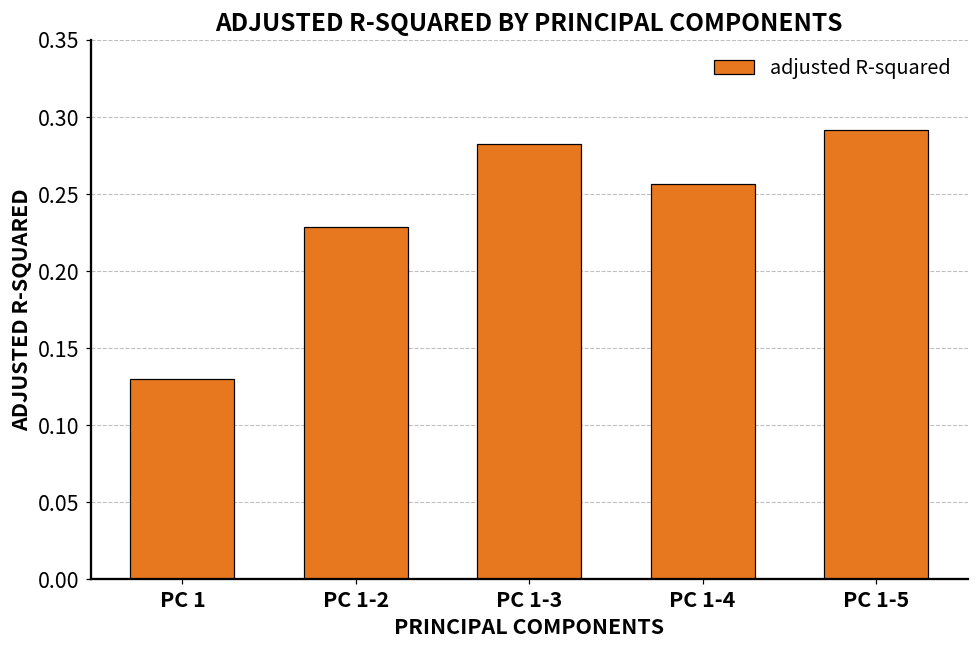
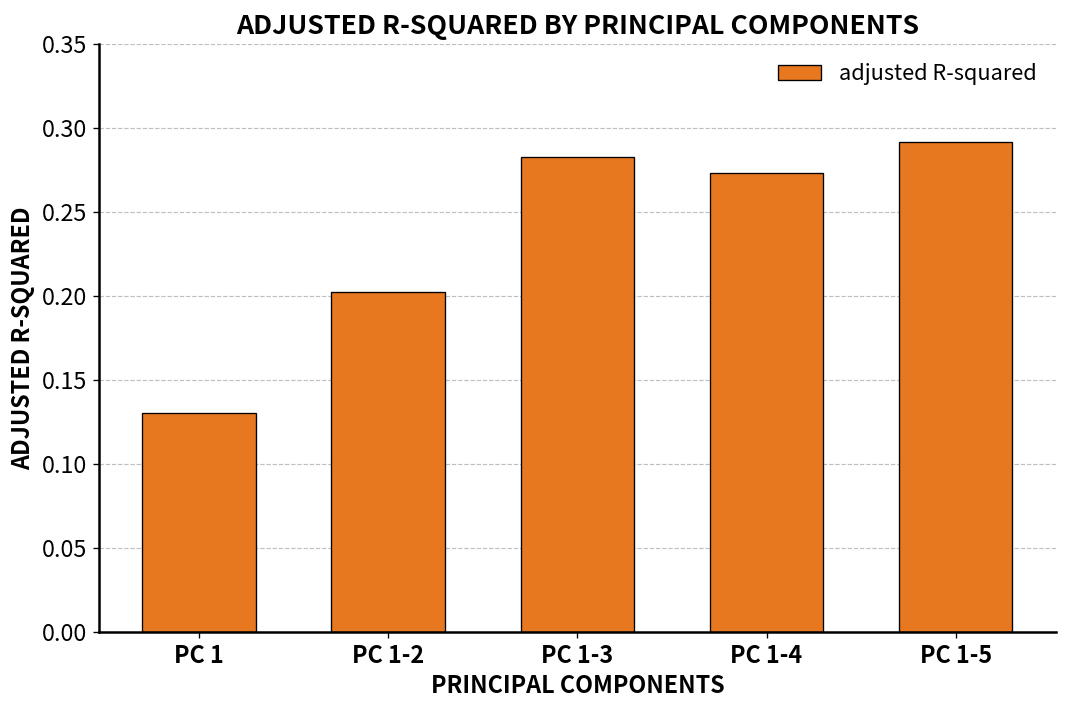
PC 1-2: 0.229 -> 0.202
PC 1-4: 0.257 -> 0.273
